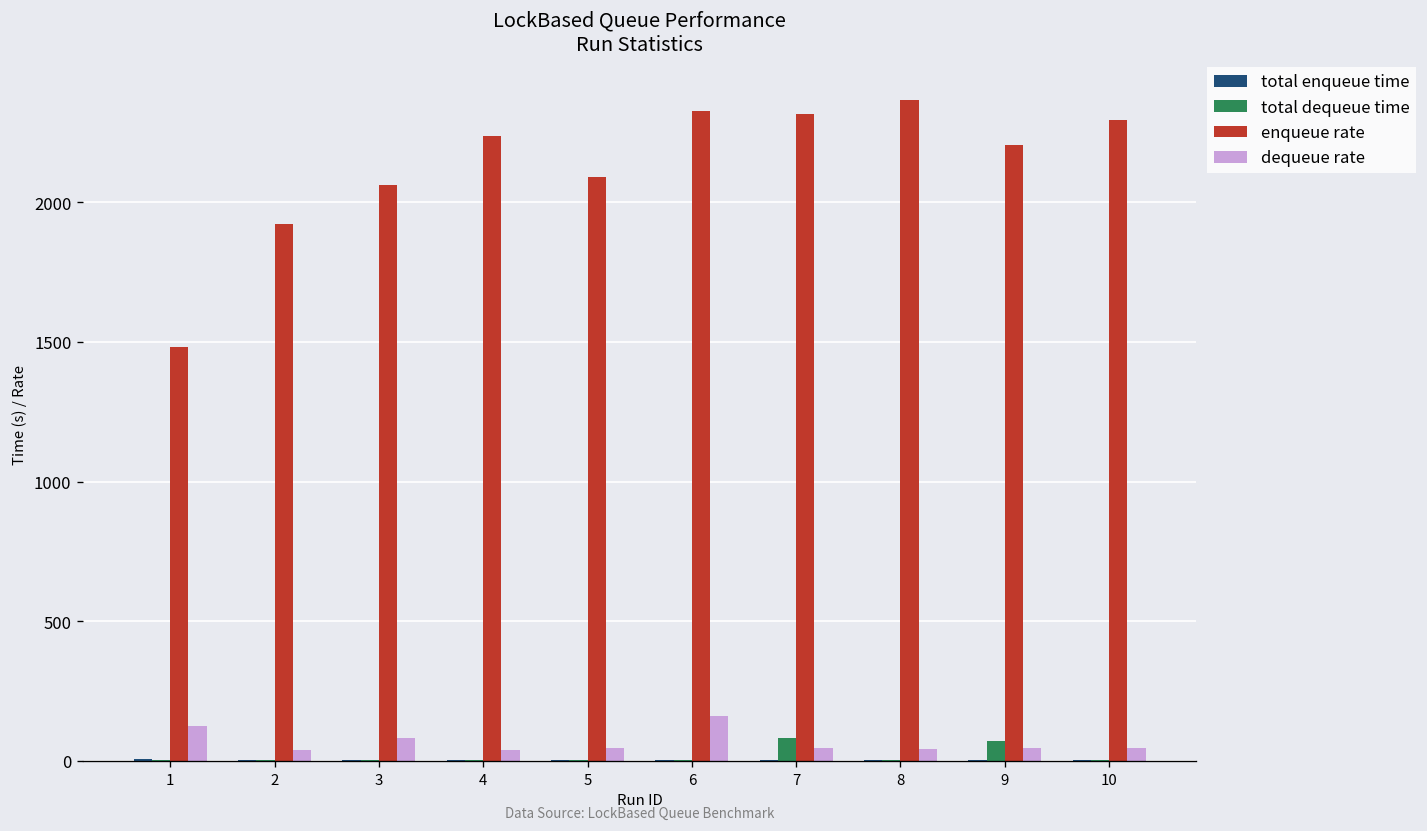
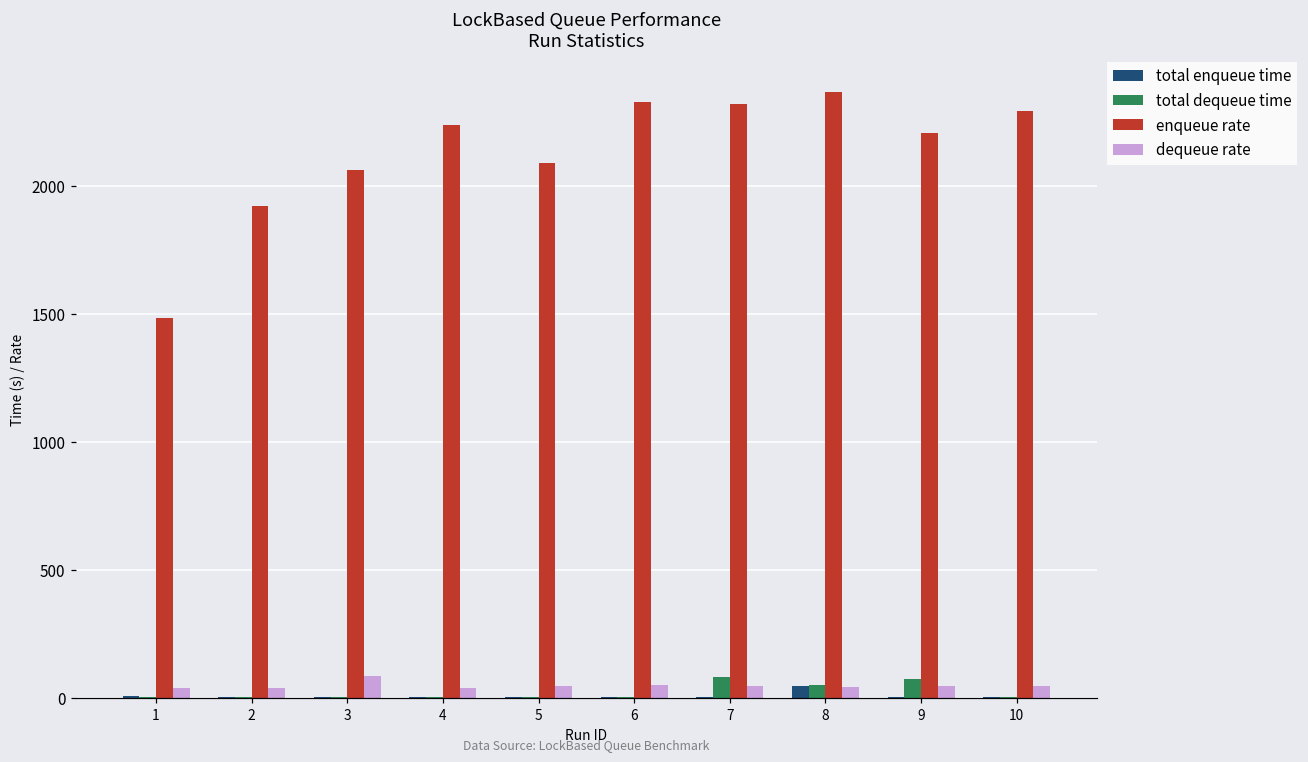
dequeue rate, 1: 130 -> 40
dequeue rate, 6: 160 -> 50
total enqueue time, 8: 0 -> 50
total dequeue time, 8: 0 -> 50
